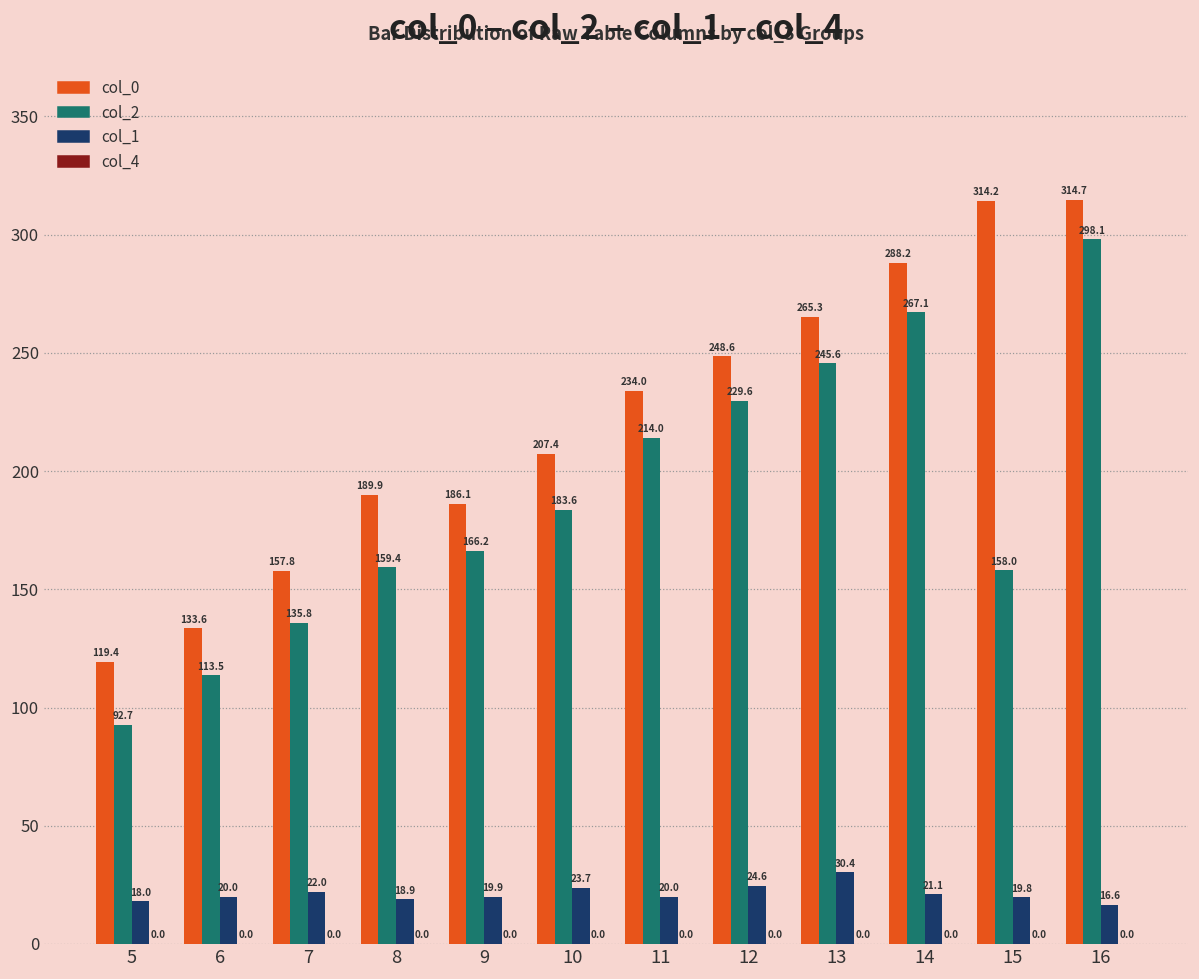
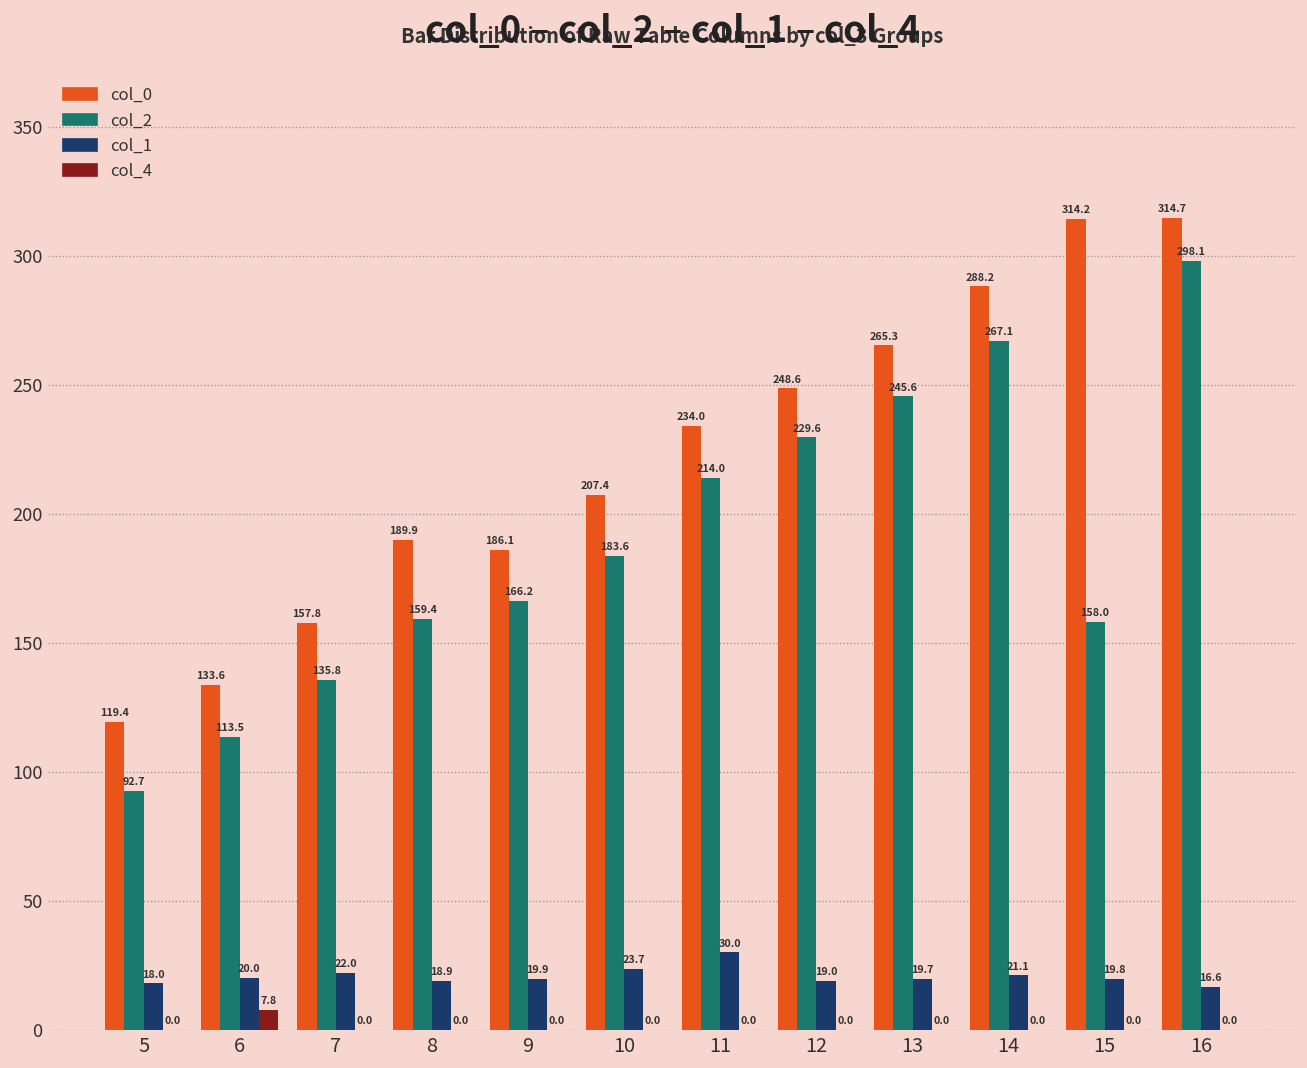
col_4, 6: 0.0 -> 7.8
col_1, 11: 20.0 -> 30.0
col_1, 12: 24.6 -> 19.0
col_1, 13: 30.4 -> 19.7
